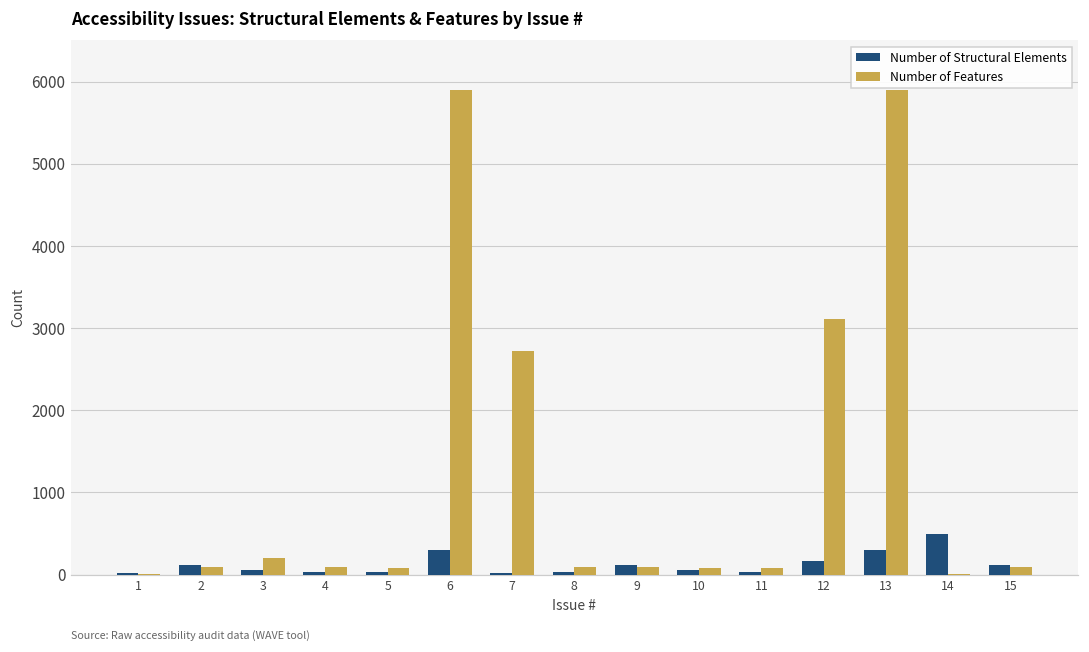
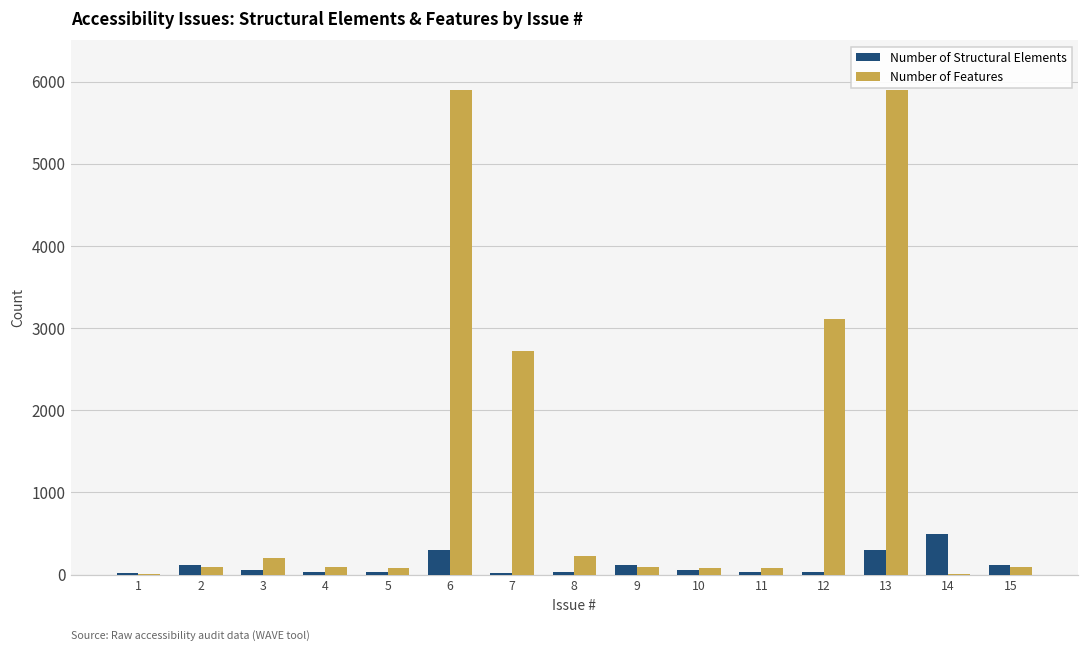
Number of Features, 8: 100 -> 200
Number of Structural Elements, 12: 200 -> 0
